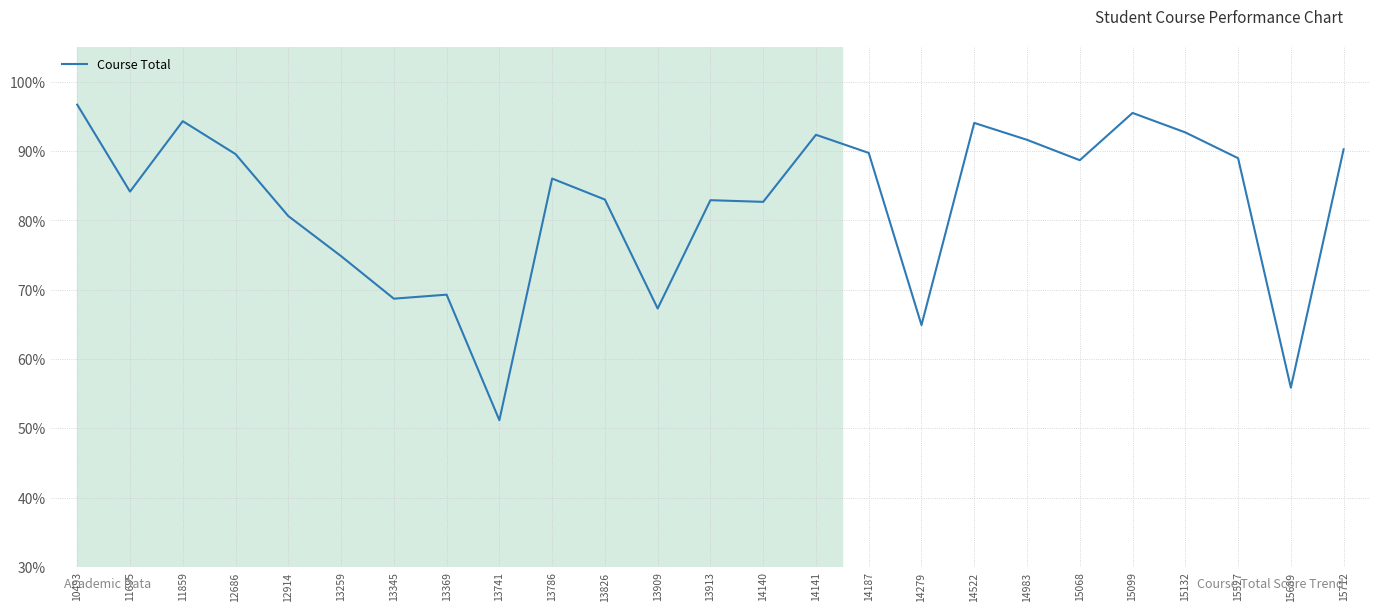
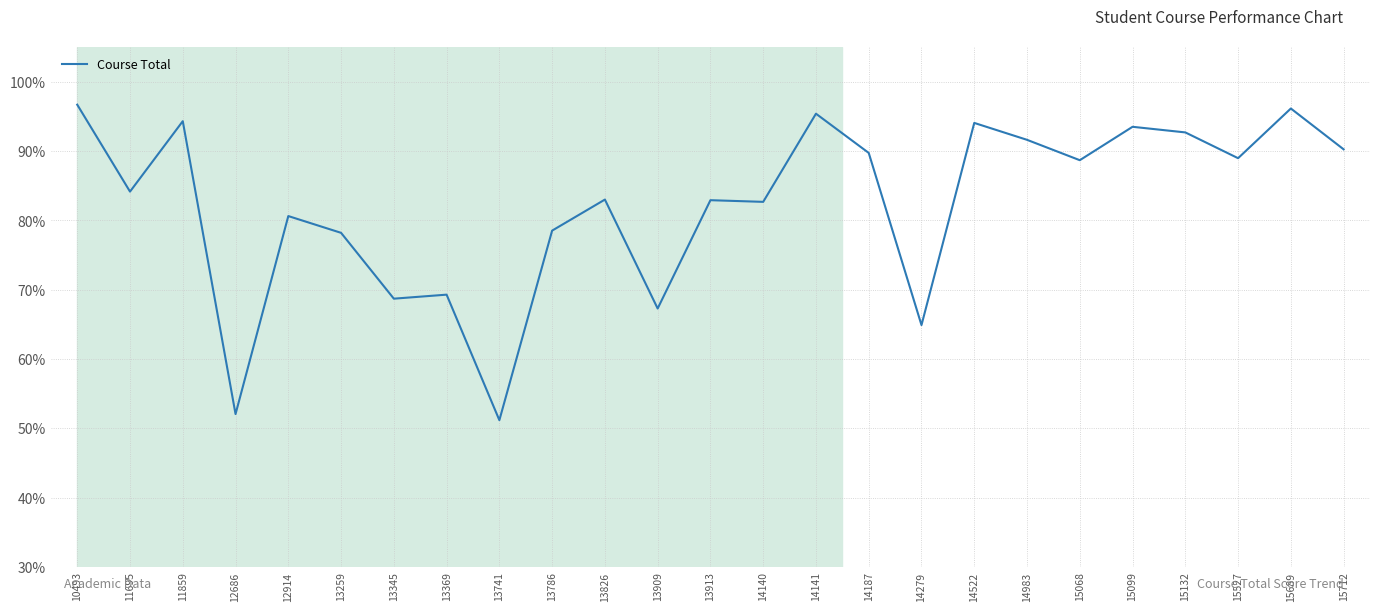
12686: 90% -> 52%
13259: 75% -> 78%
13786: 86% -> 79%
14141: 92% -> 95%
15099: 96% -> 94%
15689: 56% -> 96%
